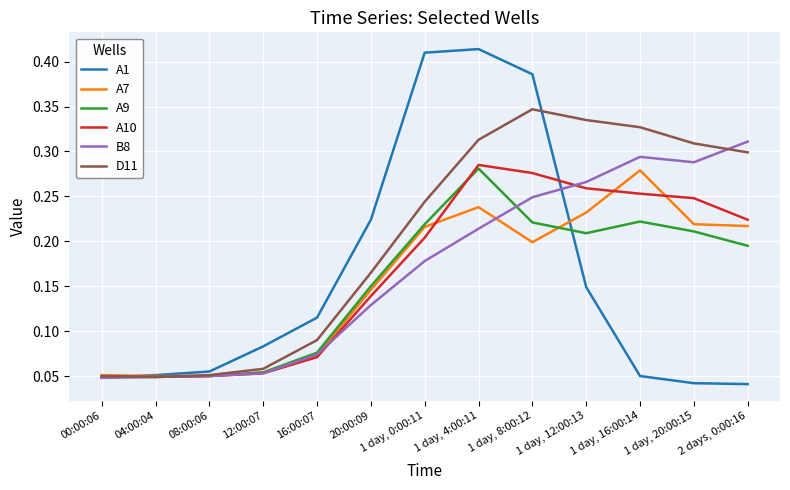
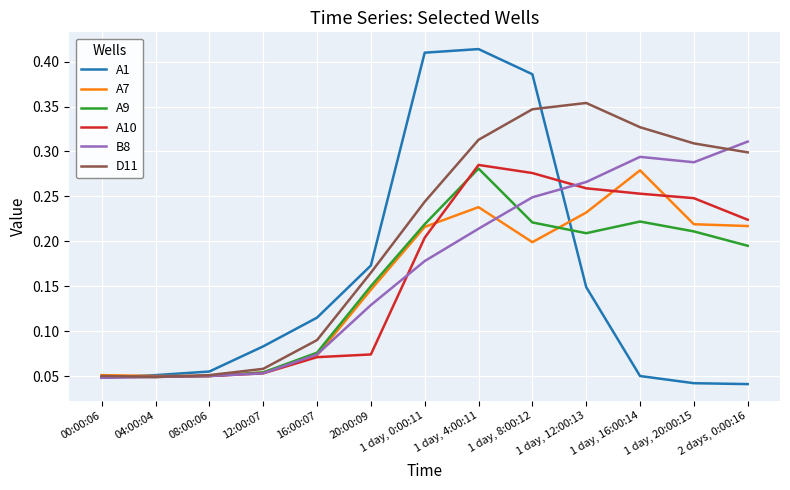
A1, 20:00:09: 0.22 -> 0.17
A10, 20:00:09: 0.14 -> 0.07
D11, 1 day, 12:00:13: 0.34 -> 0.35
